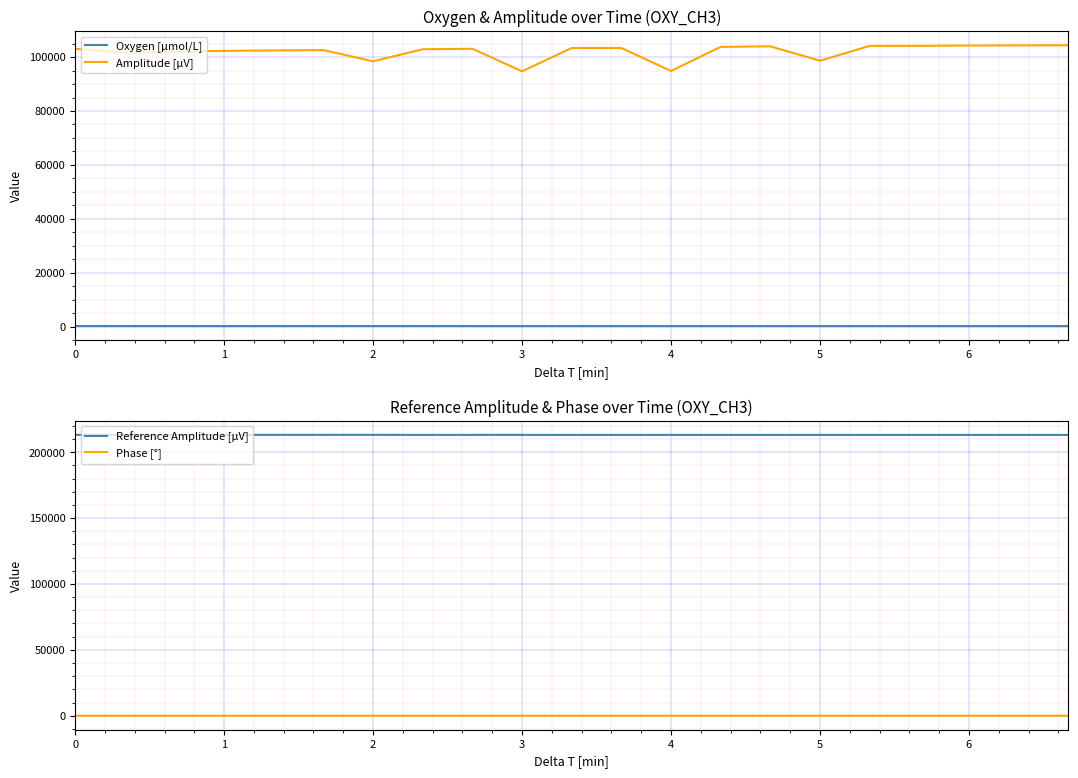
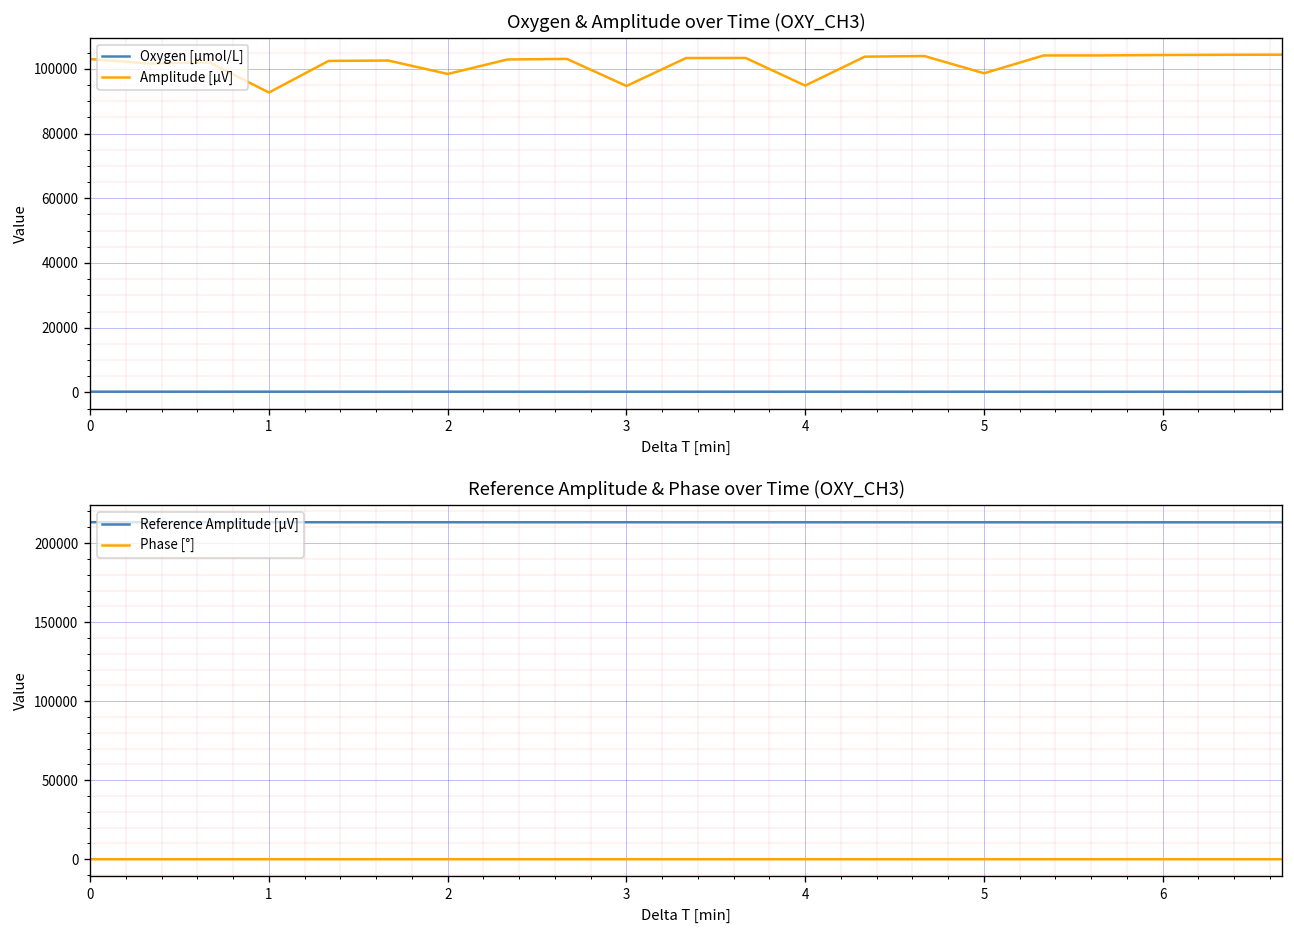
Oxygen & Amplitude over Time (OXY_CH3), Amplitude [μV], 1: 102000 -> 93000
